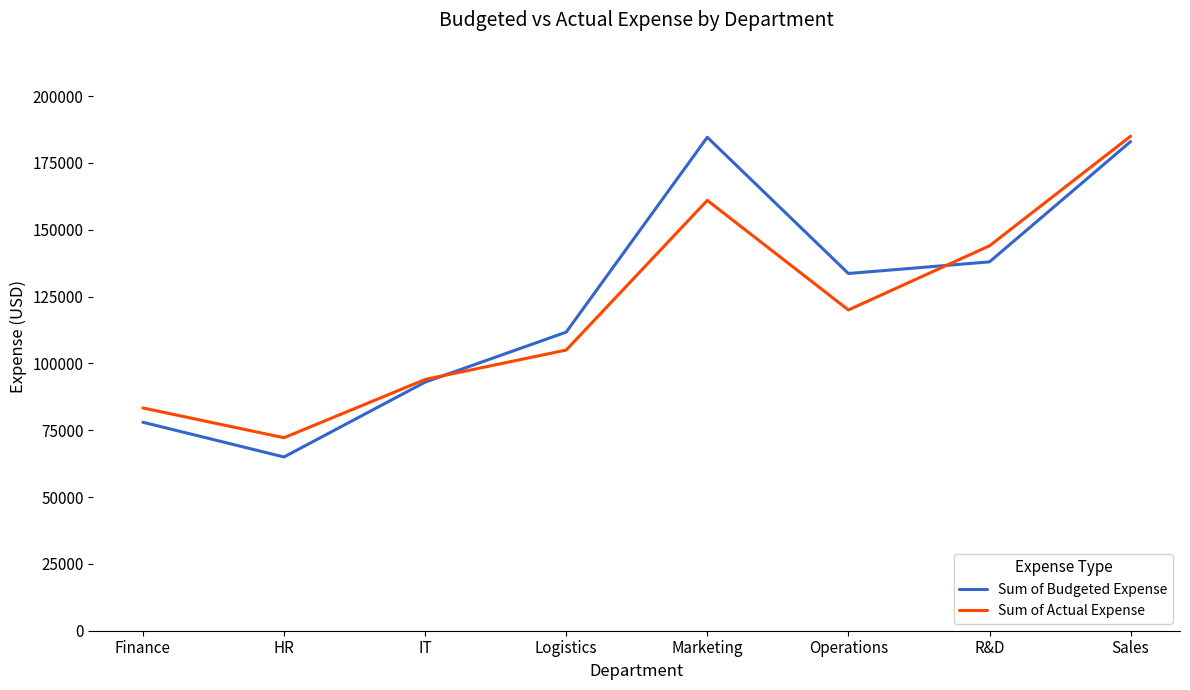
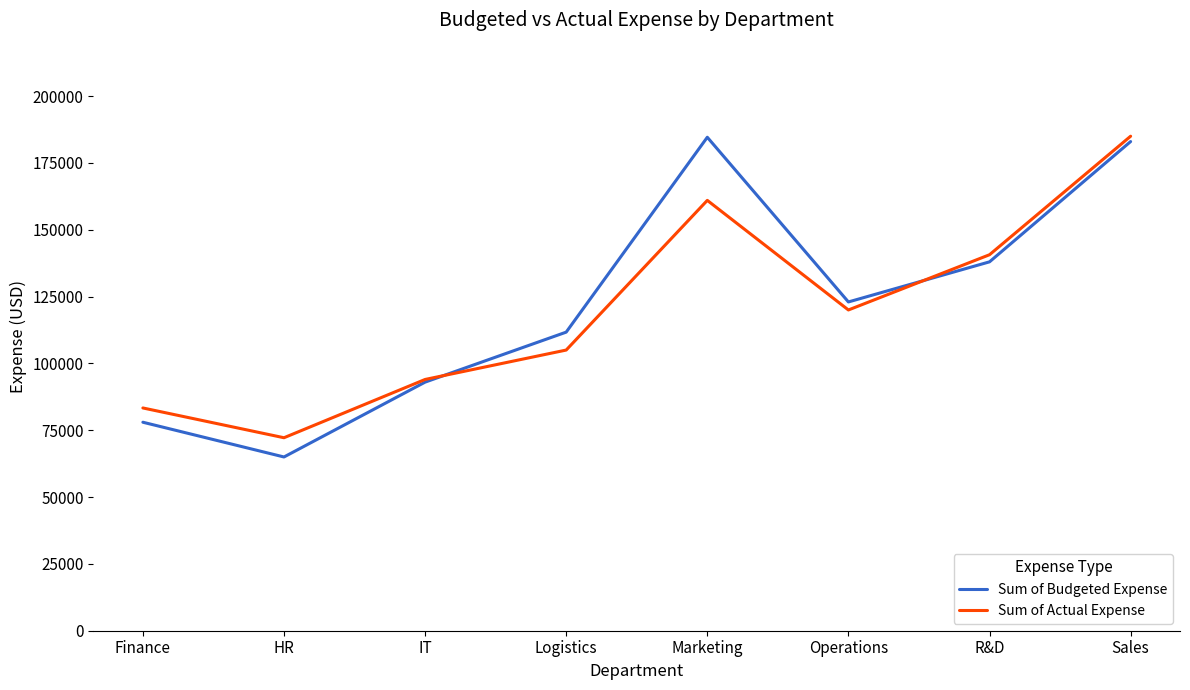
Sum of Budgeted Expense, Operations: 134000 -> 123000
Sum of Actual Expense, R&D: 144000 -> 141000
